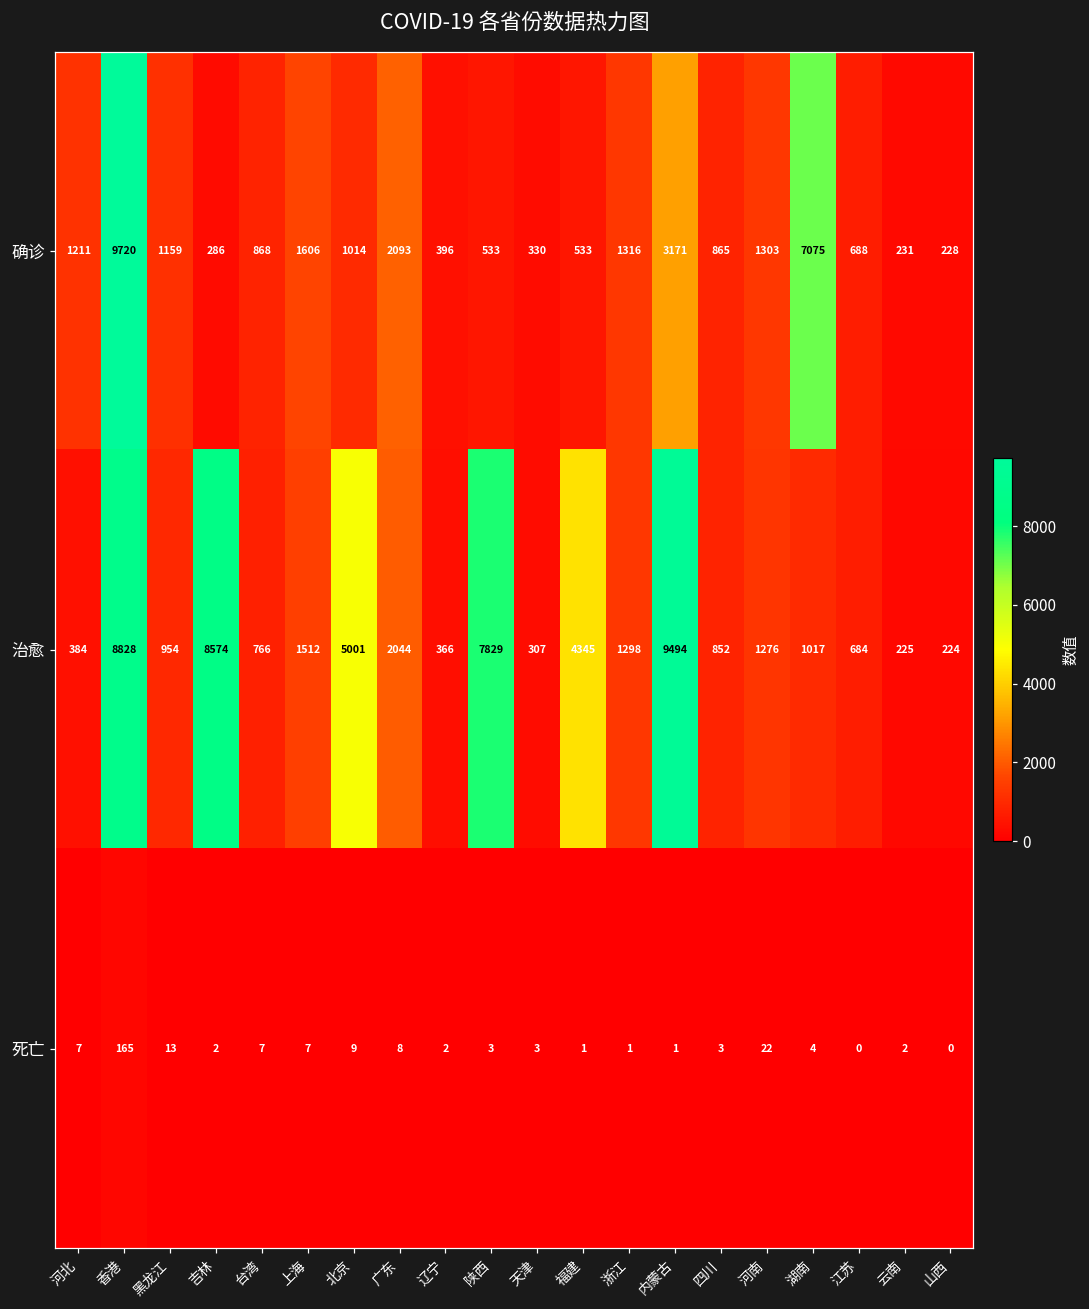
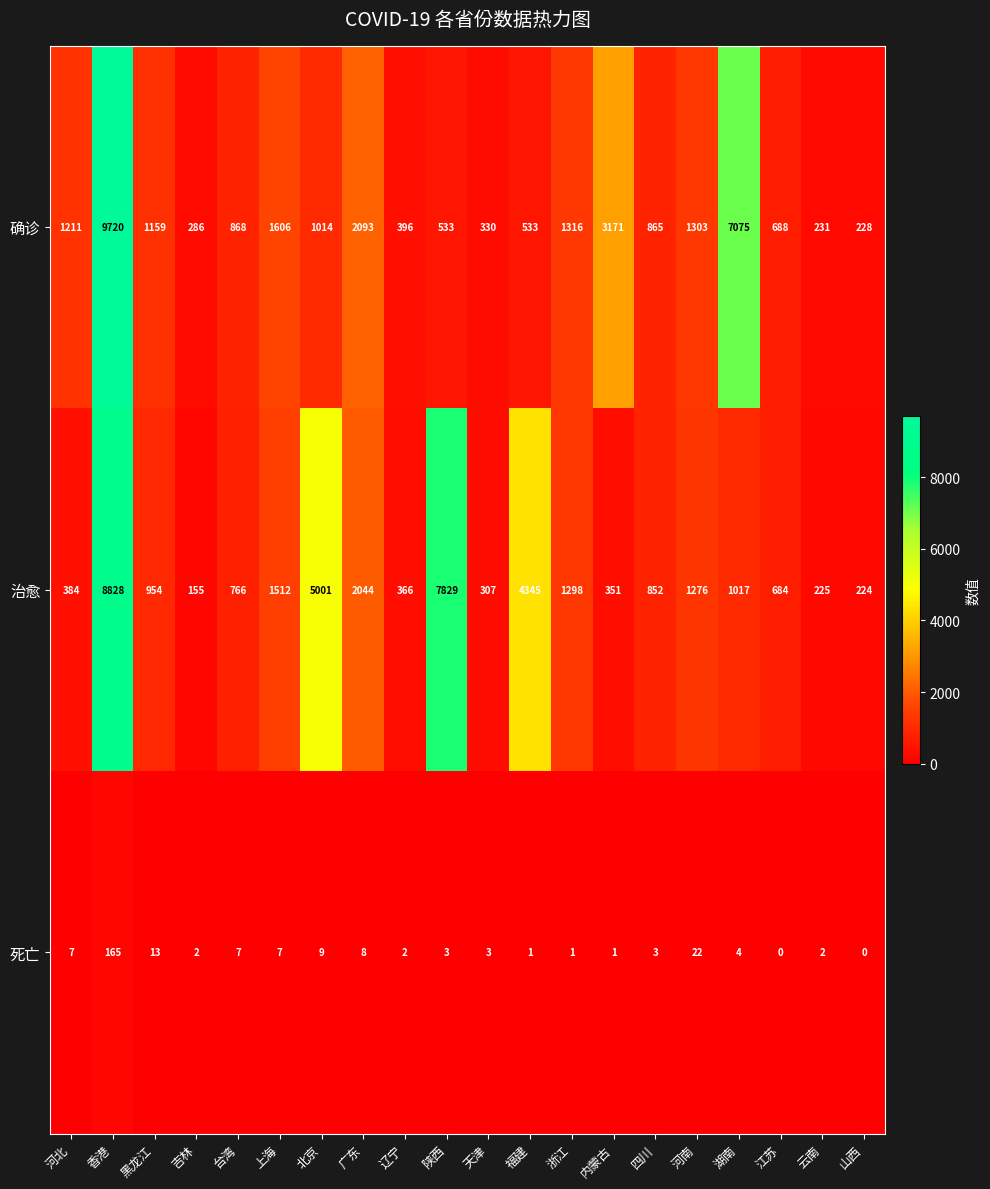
治愈, 吉林: 8574 -> 155
治愈, 内蒙古: 9494 -> 351
